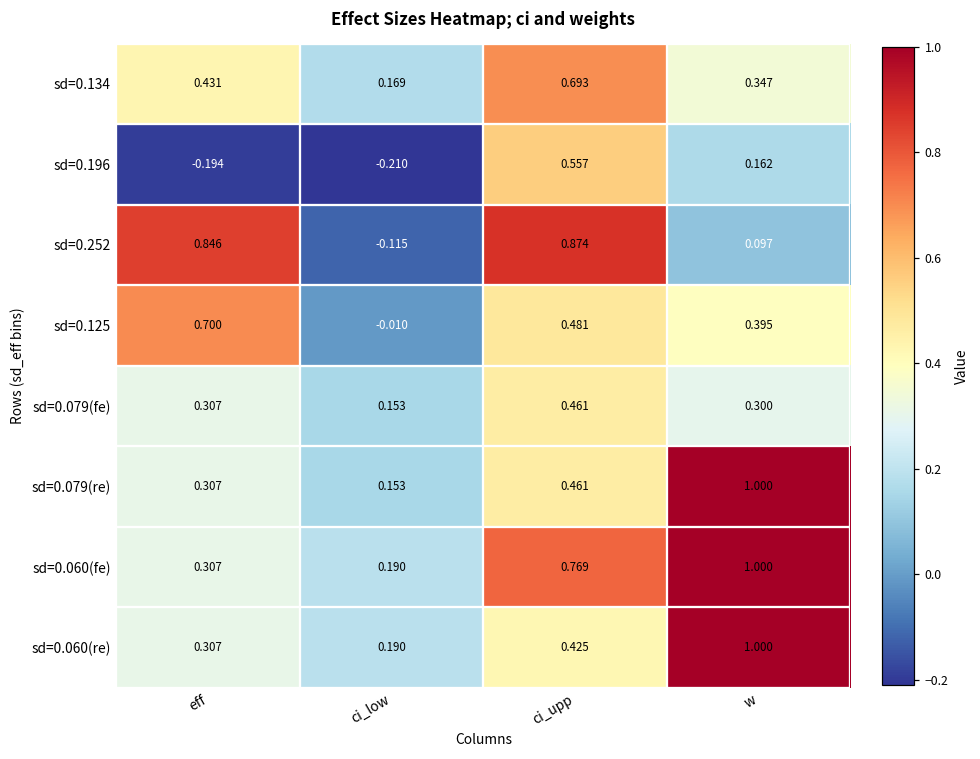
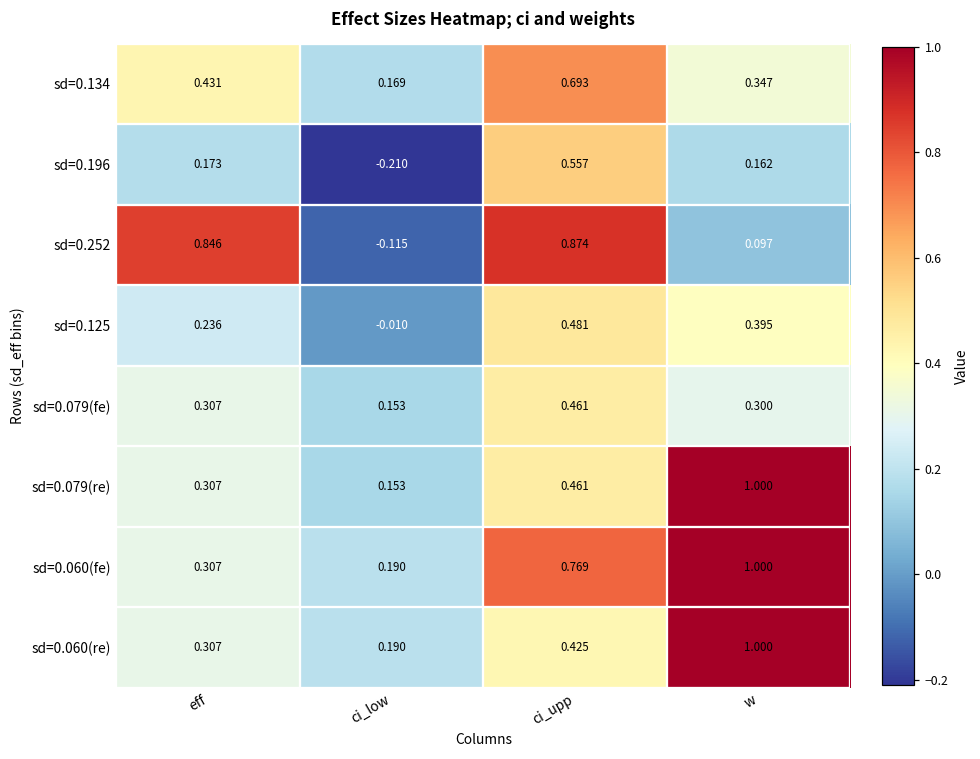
sd=0.196, eff: -0.194 -> 0.173
sd=0.125, eff: 0.700 -> 0.236
